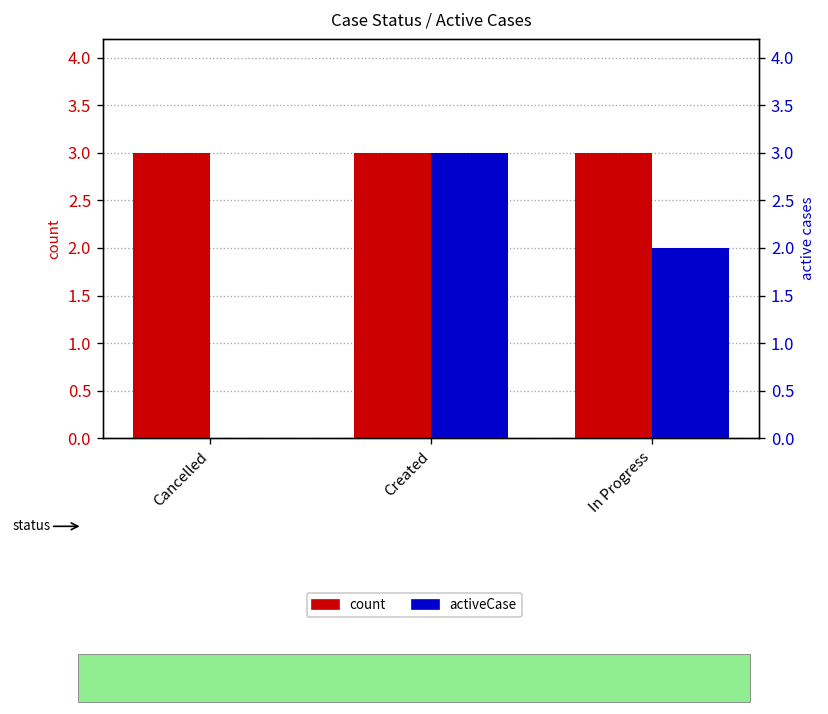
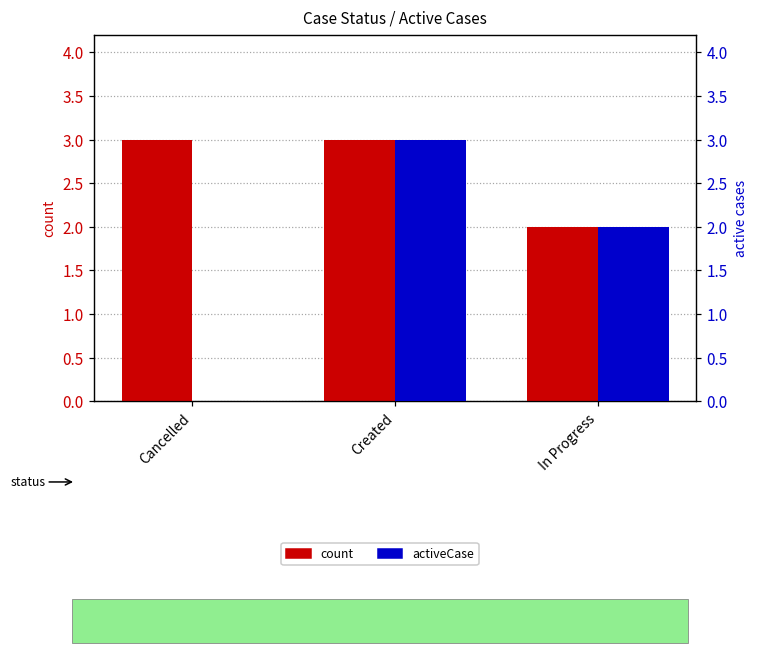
count, In Progress: 3 -> 2
